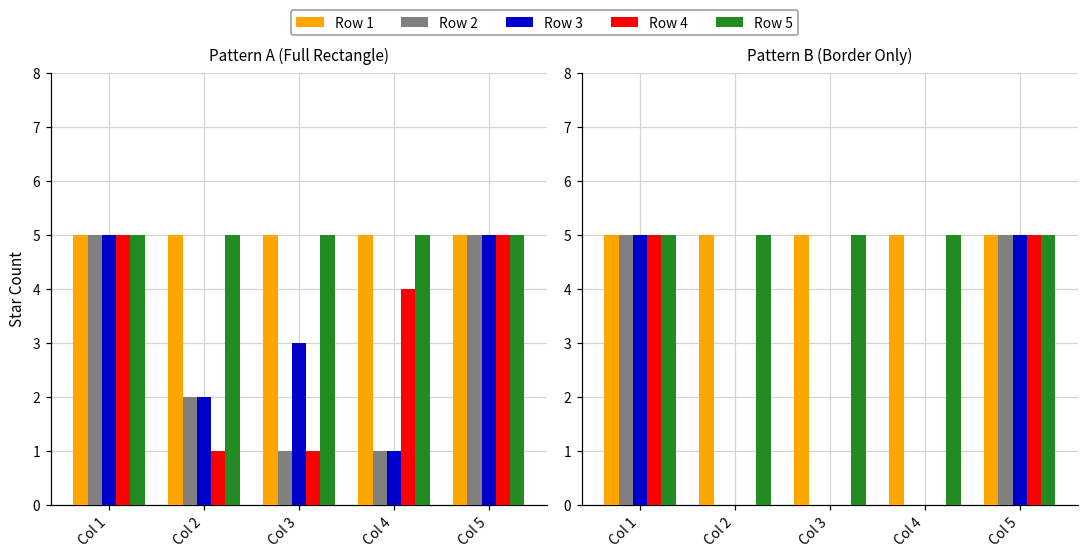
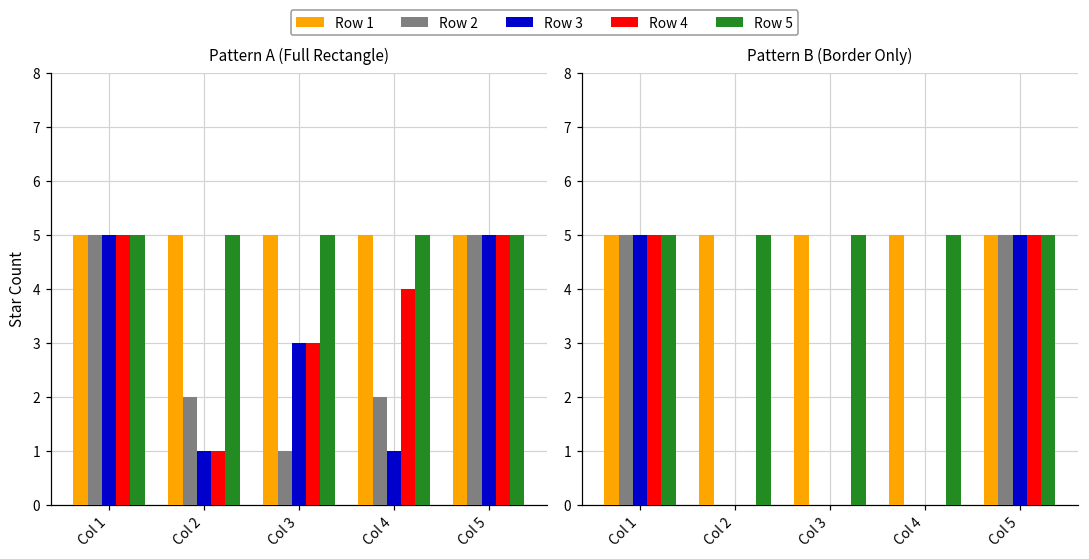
Pattern A (Full Rectangle), Row 3, Col 2: 2 -> 1
Pattern A (Full Rectangle), Row 4, Col 3: 1 -> 3
Pattern A (Full Rectangle), Row 2, Col 4: 1 -> 2
